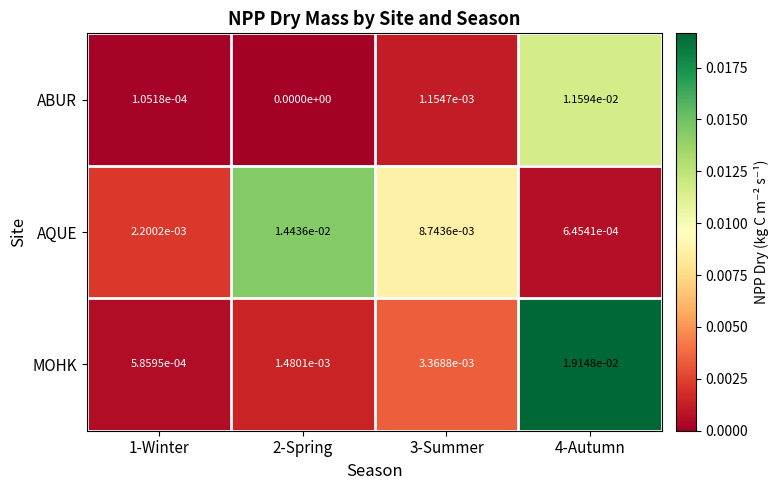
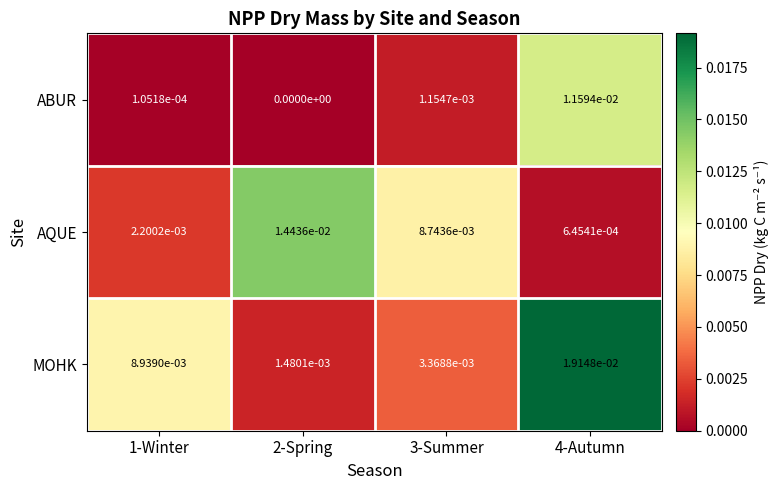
MOHK, 1-Winter: 5.8595e-04 -> 8.9390e-03
